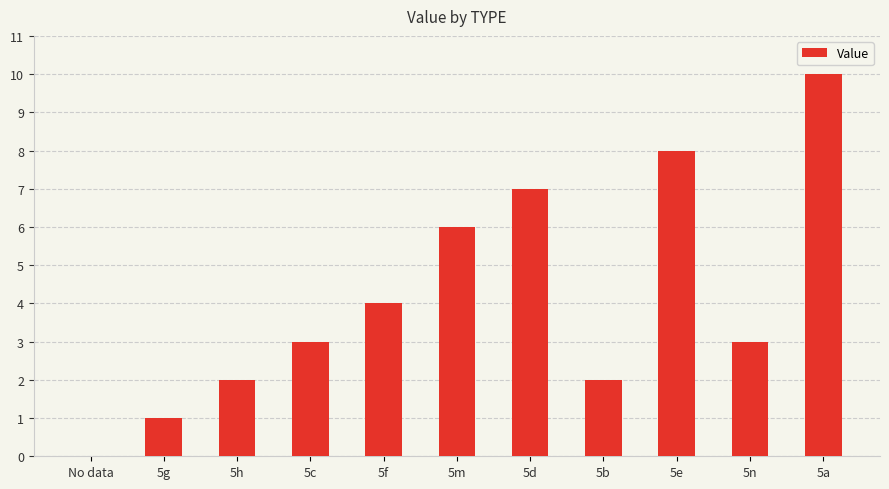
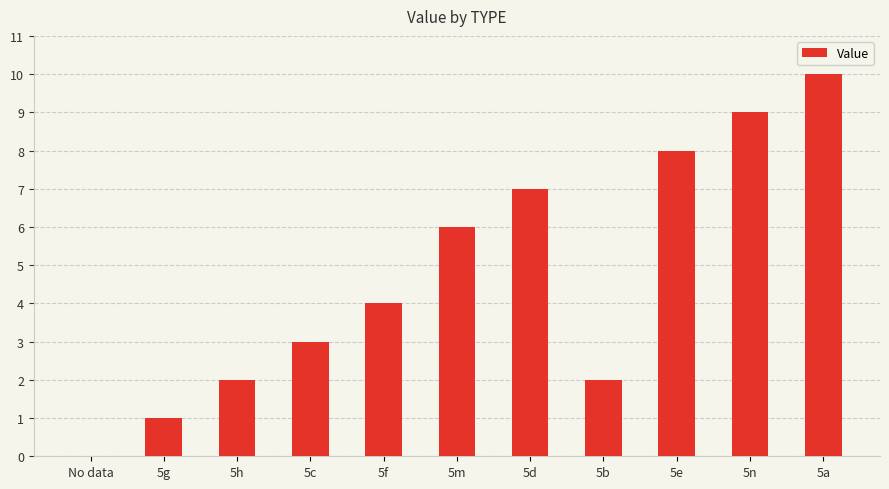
5n: 3 -> 9
